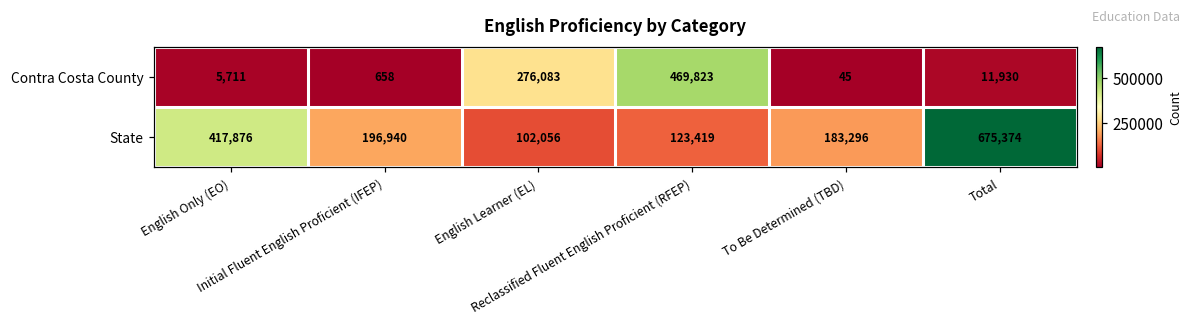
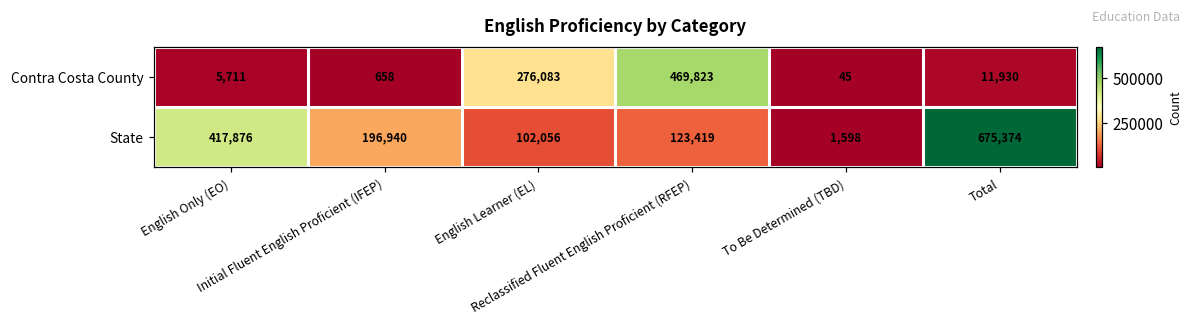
State, To Be Determined (TBD): 183,296 -> 1,598
